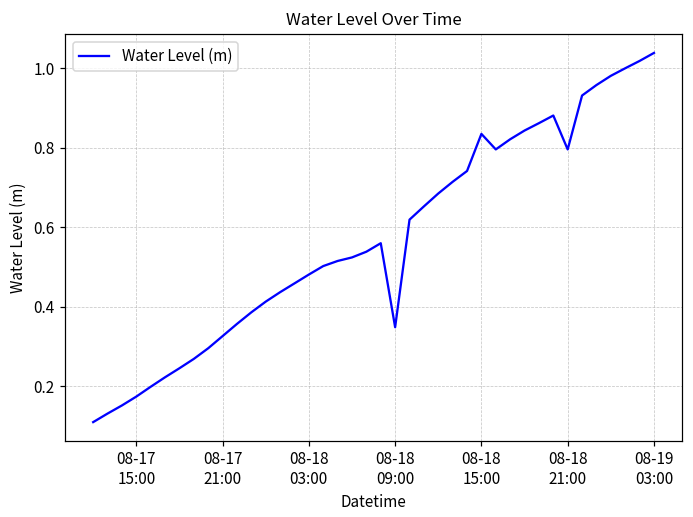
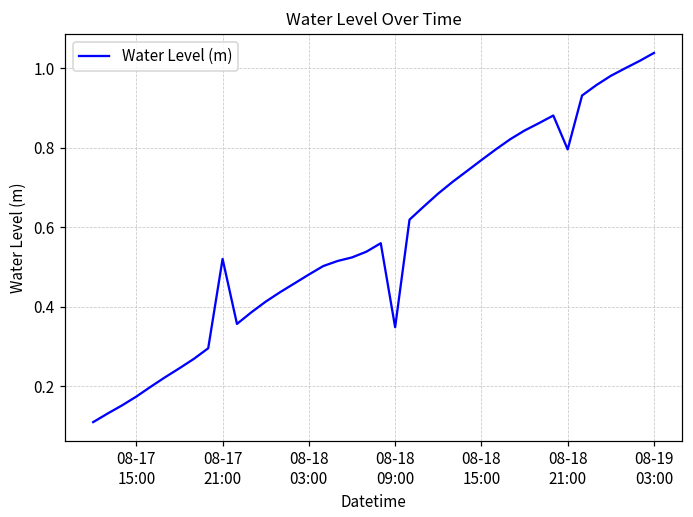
08-17 21:00: 0.33 -> 0.52
08-18 15:00: 0.84 -> 0.77
